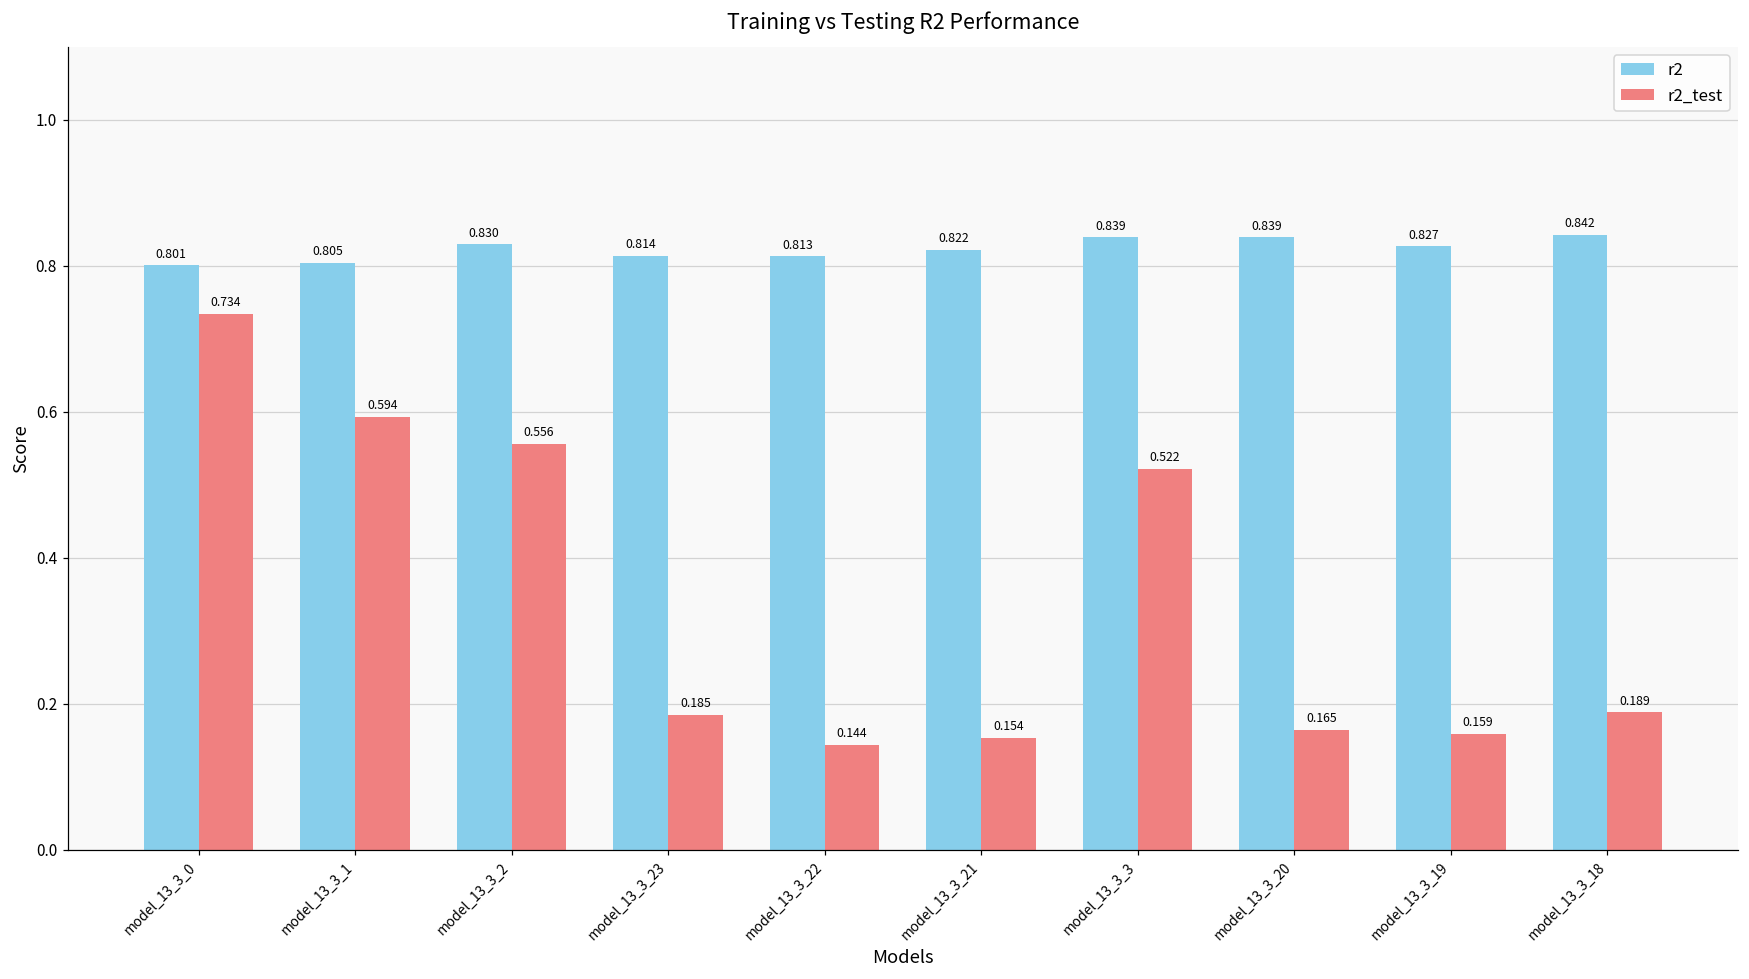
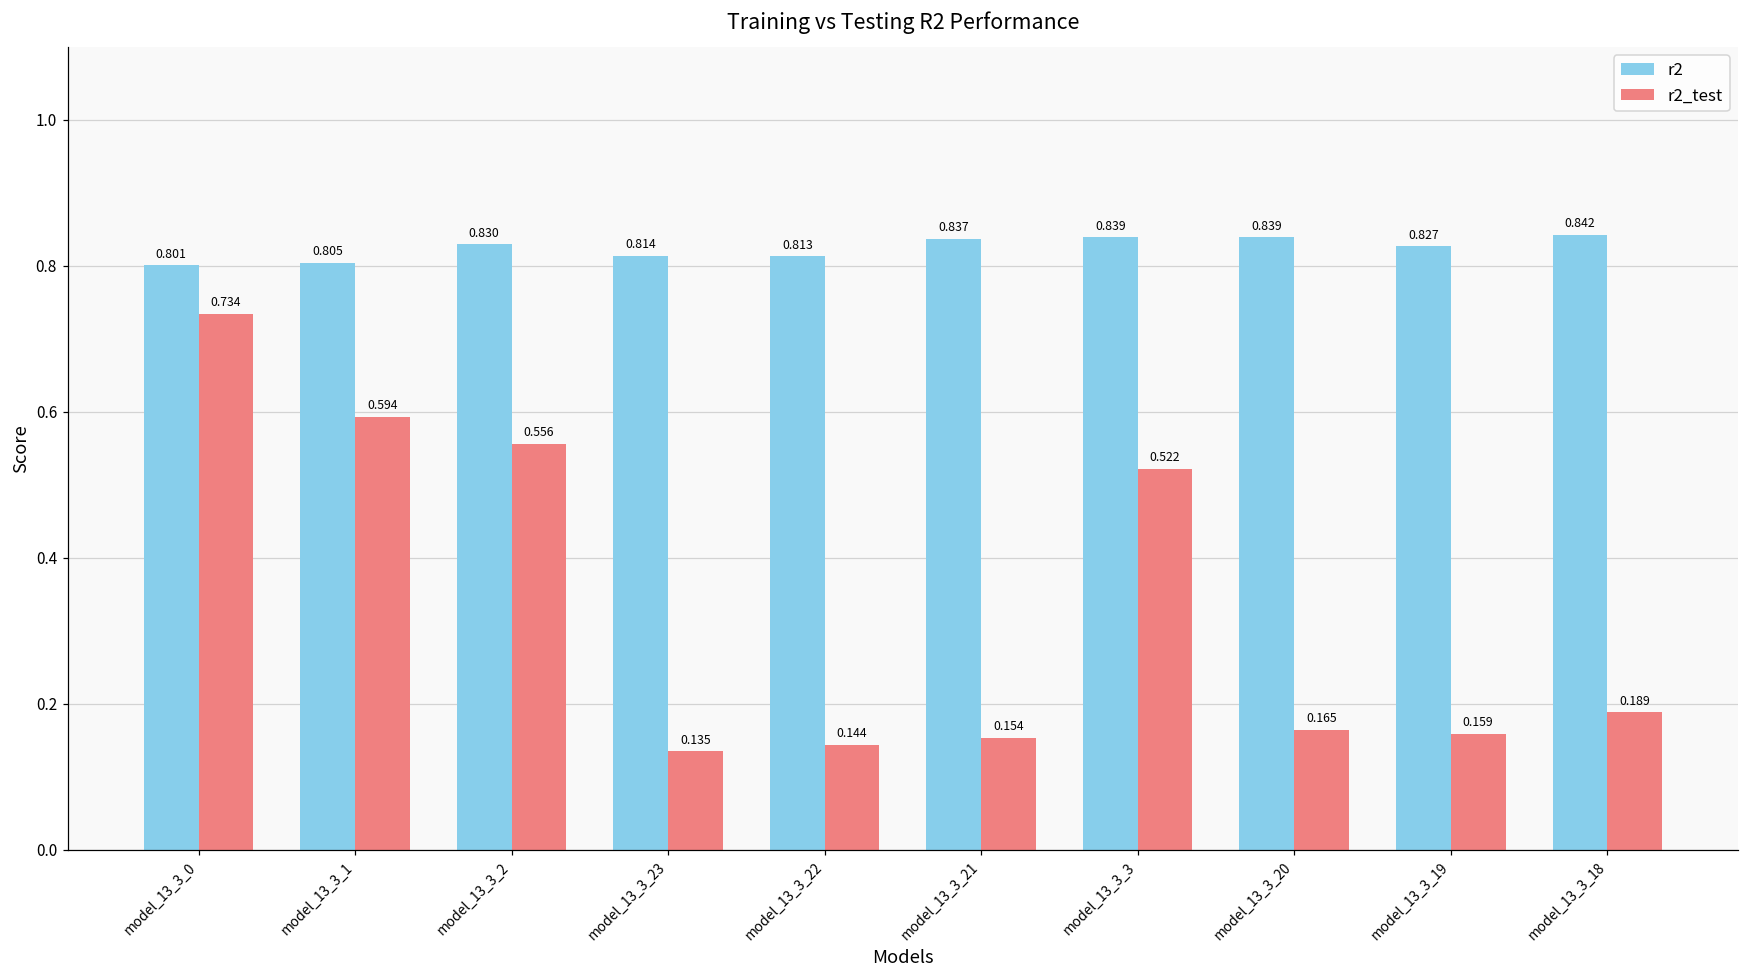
r2_test, model_13_3_23: 0.185 -> 0.135
r2, model_13_3_21: 0.822 -> 0.837
